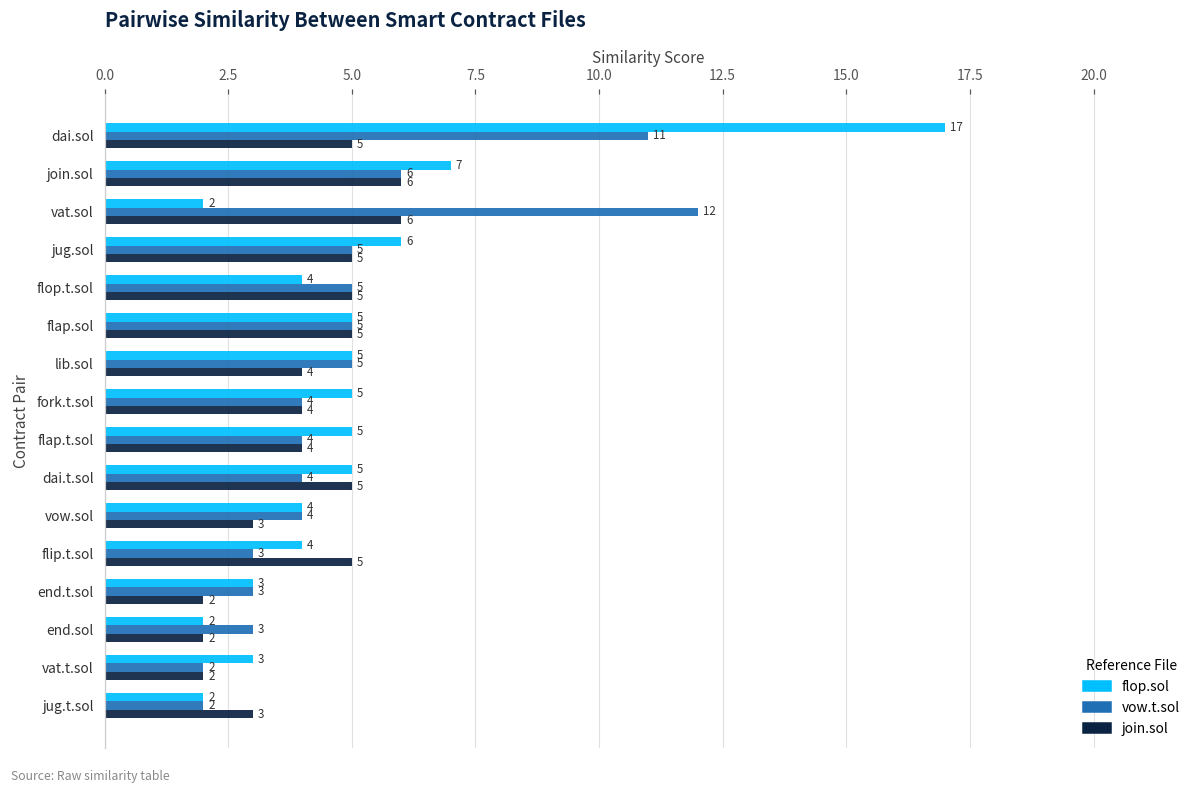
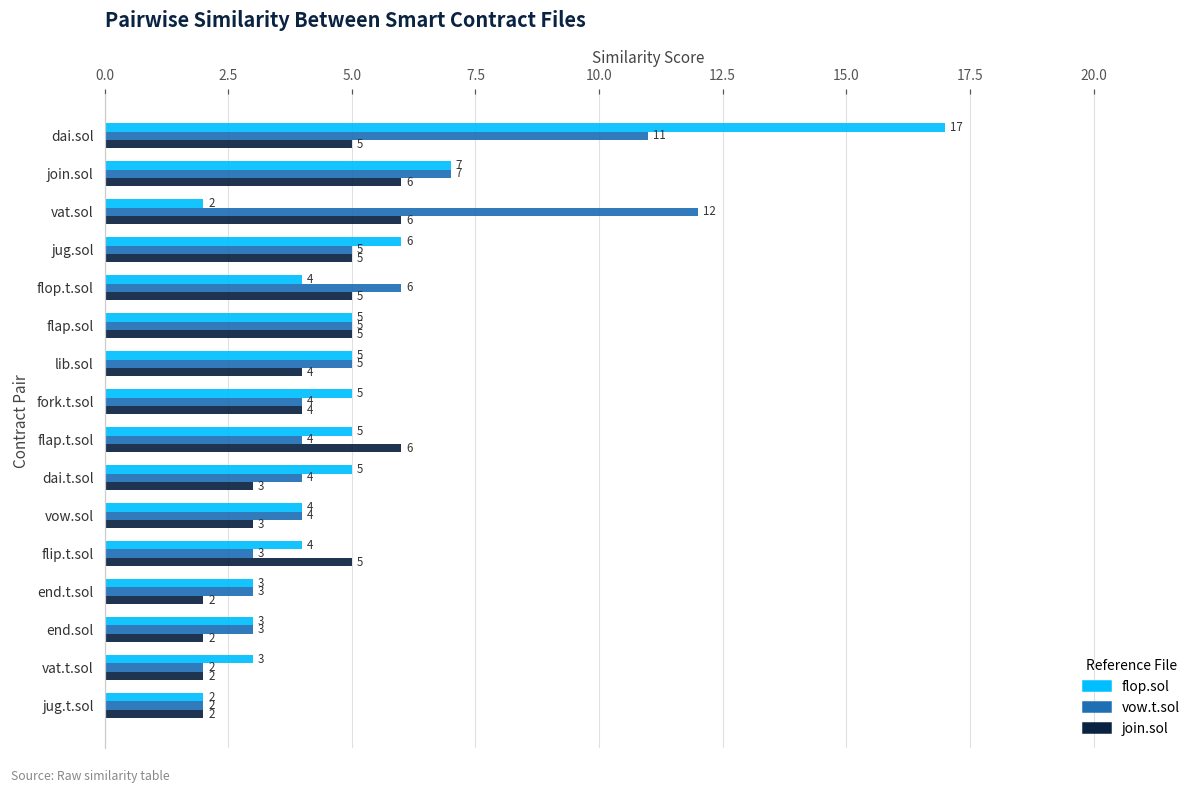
vow.t.sol, join.sol: 6 -> 7
vow.t.sol, flop.t.sol: 5 -> 6
join.sol, flap.t.sol: 4 -> 6
join.sol, dai.t.sol: 5 -> 3
flop.sol, end.sol: 2 -> 3
join.sol, jug.t.sol: 3 -> 2
